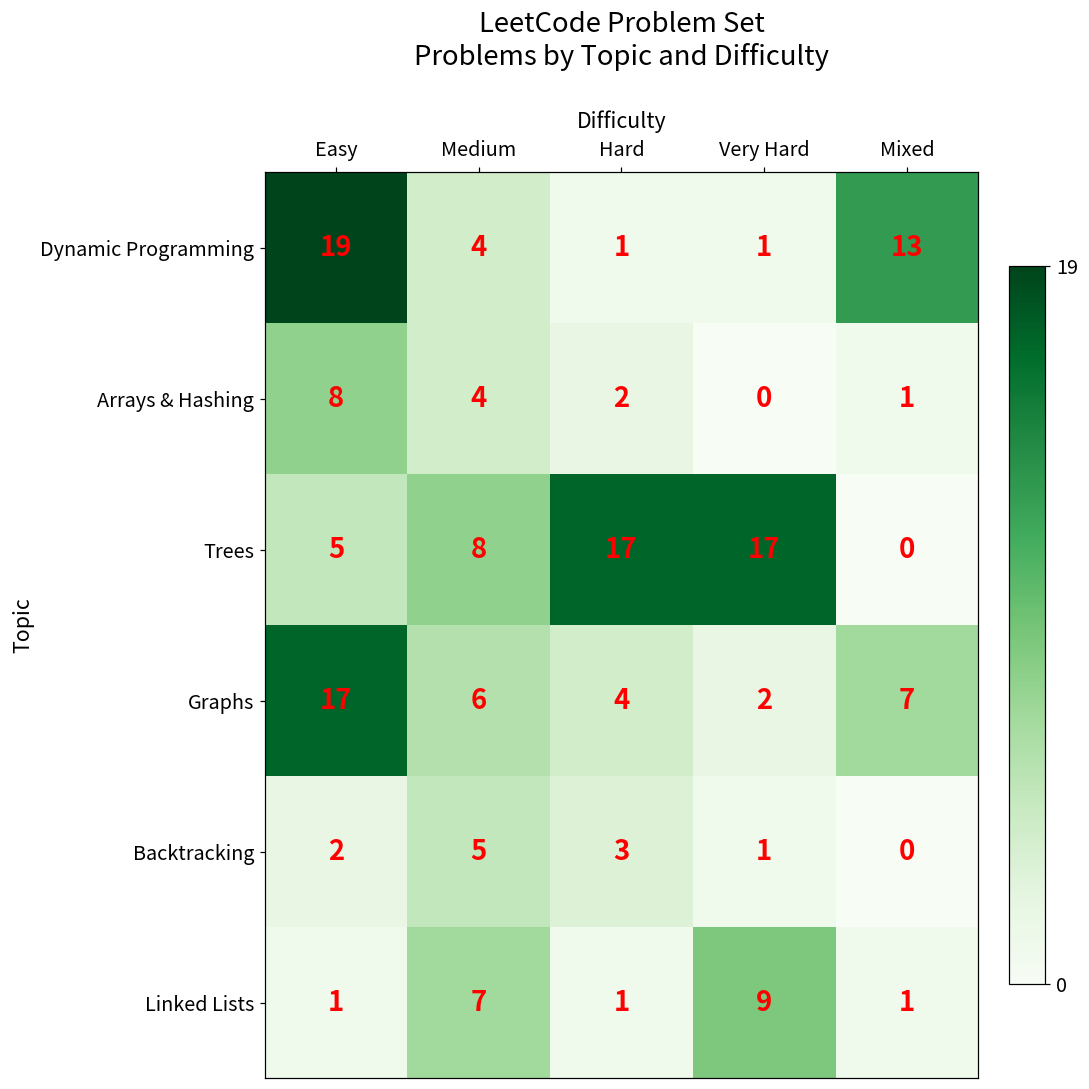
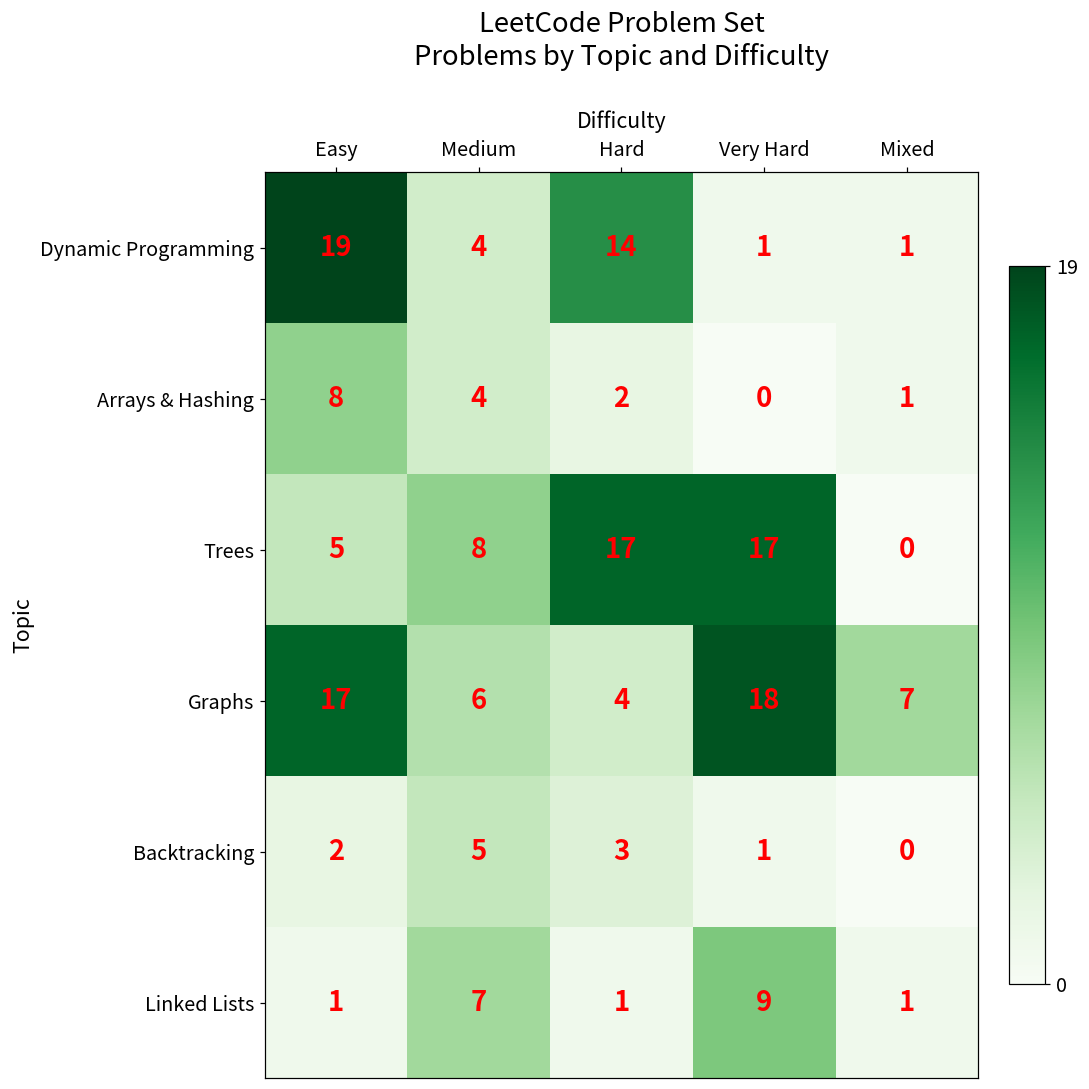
Dynamic Programming, Hard: 1 -> 14
Dynamic Programming, Mixed: 13 -> 1
Graphs, Very Hard: 2 -> 18
